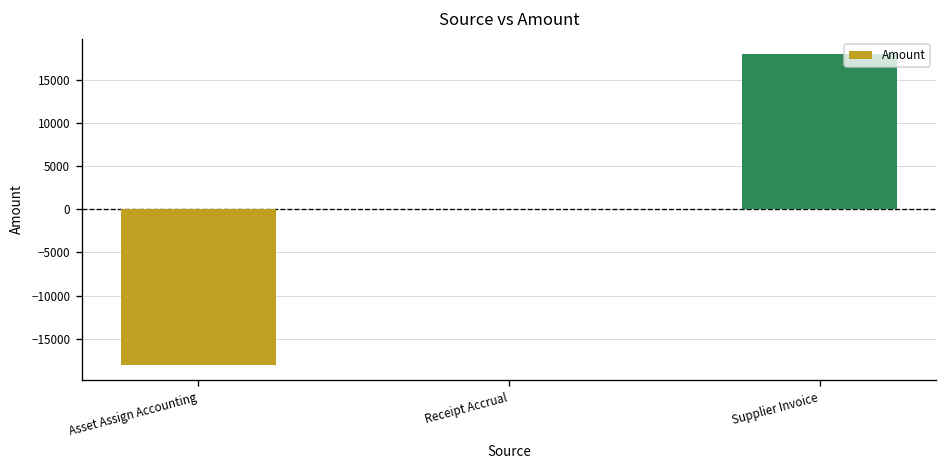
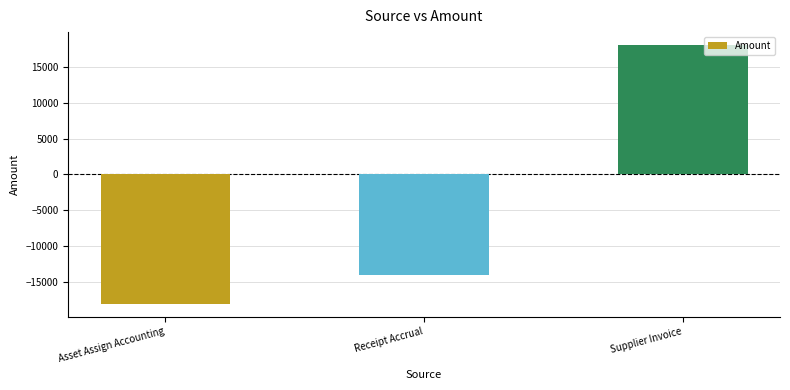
Receipt Accrual: 0 -> -14000
